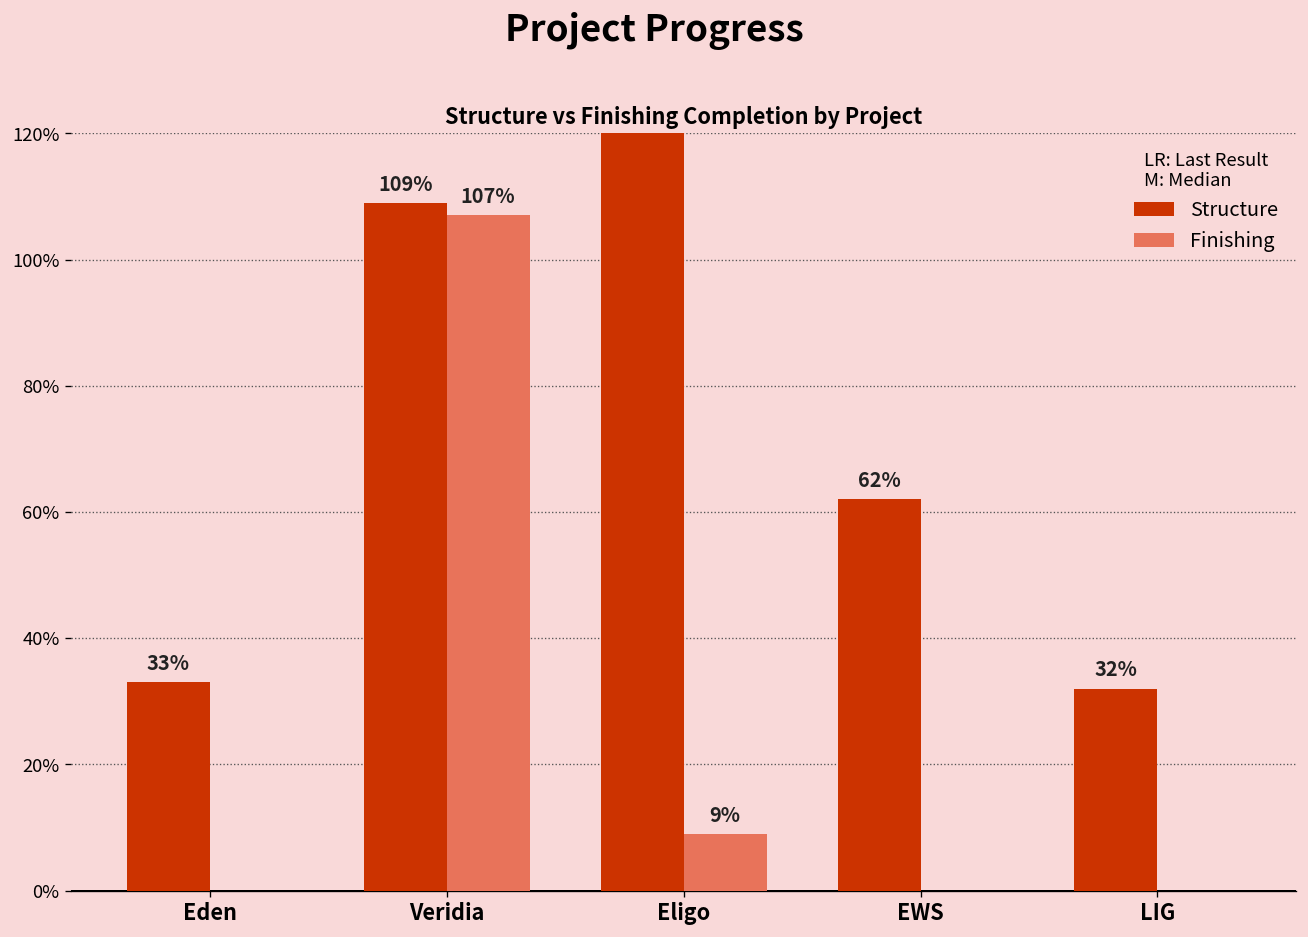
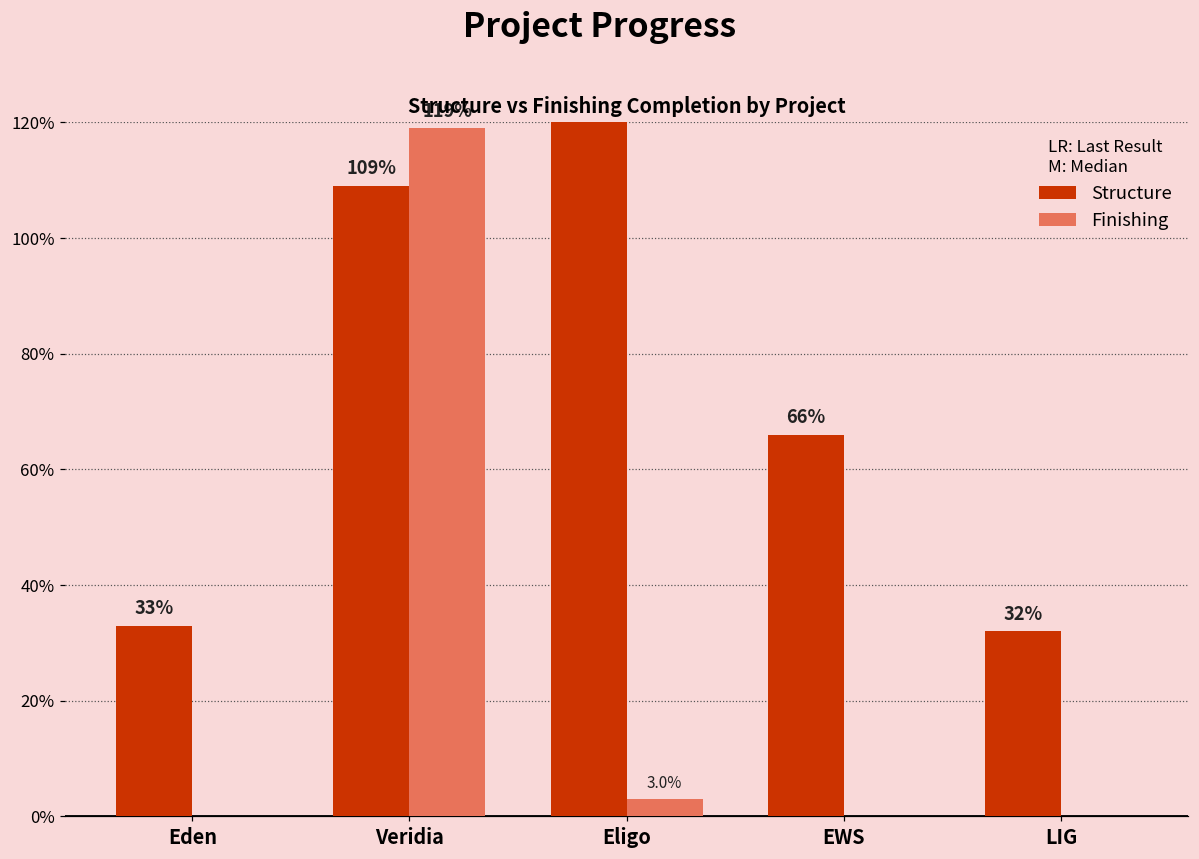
Finishing, Veridia: 107% -> 119%
Finishing, Eligo: 9% -> 3.0%
Structure, EWS: 62% -> 66%
